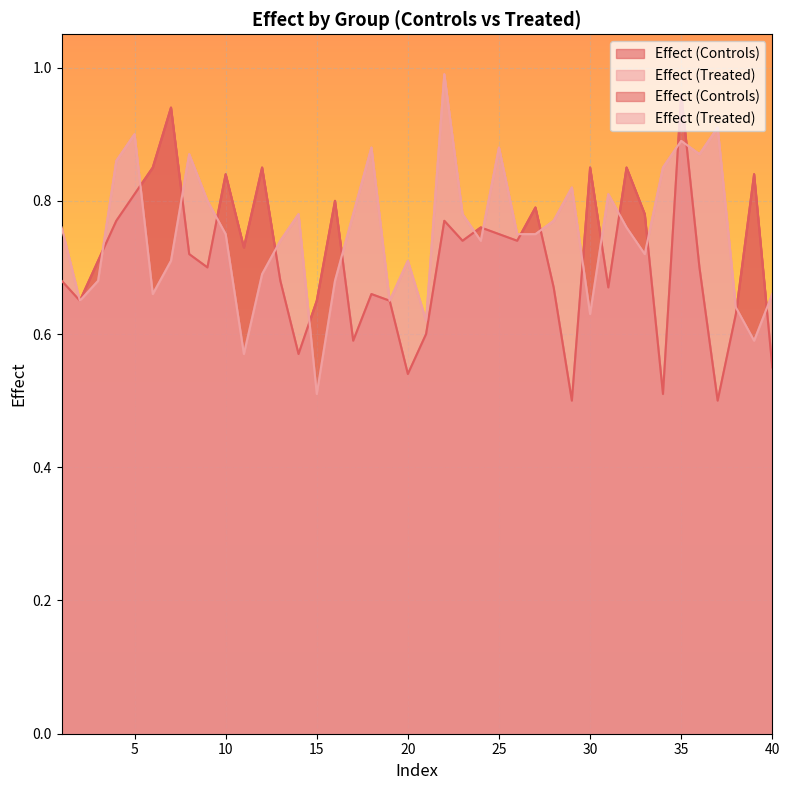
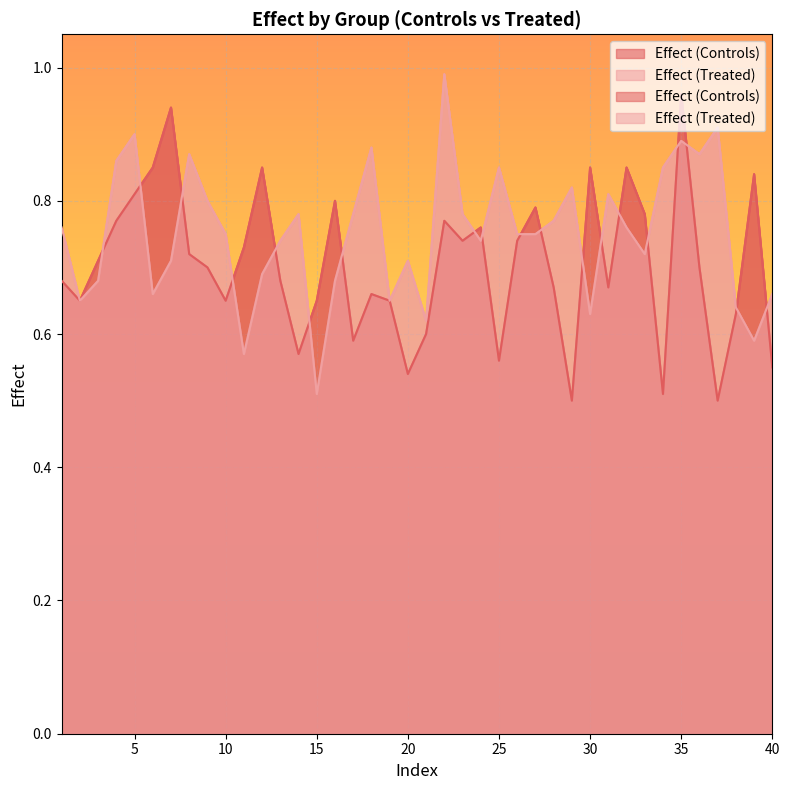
Effect (Controls), 10: 0.84 -> 0.65
Effect (Controls), 25: 0.75 -> 0.56
Effect (Treated), 25: 0.88 -> 0.85
